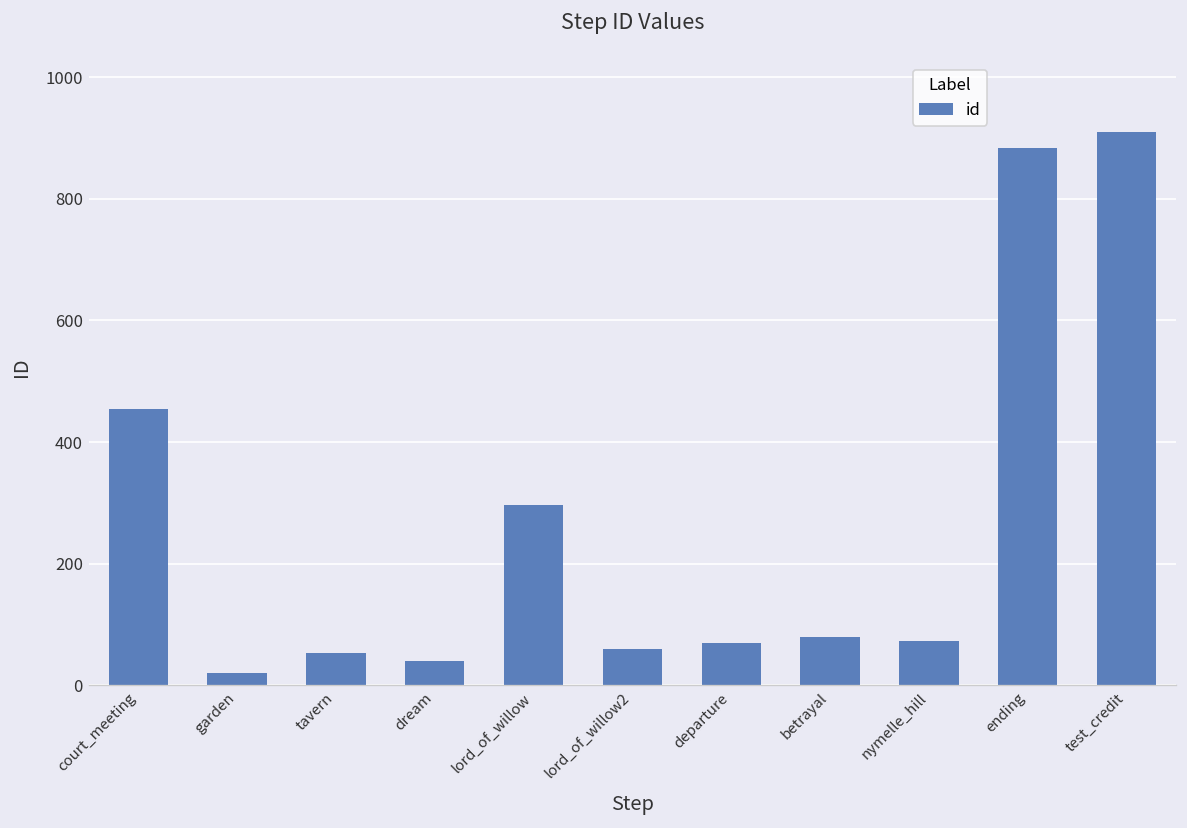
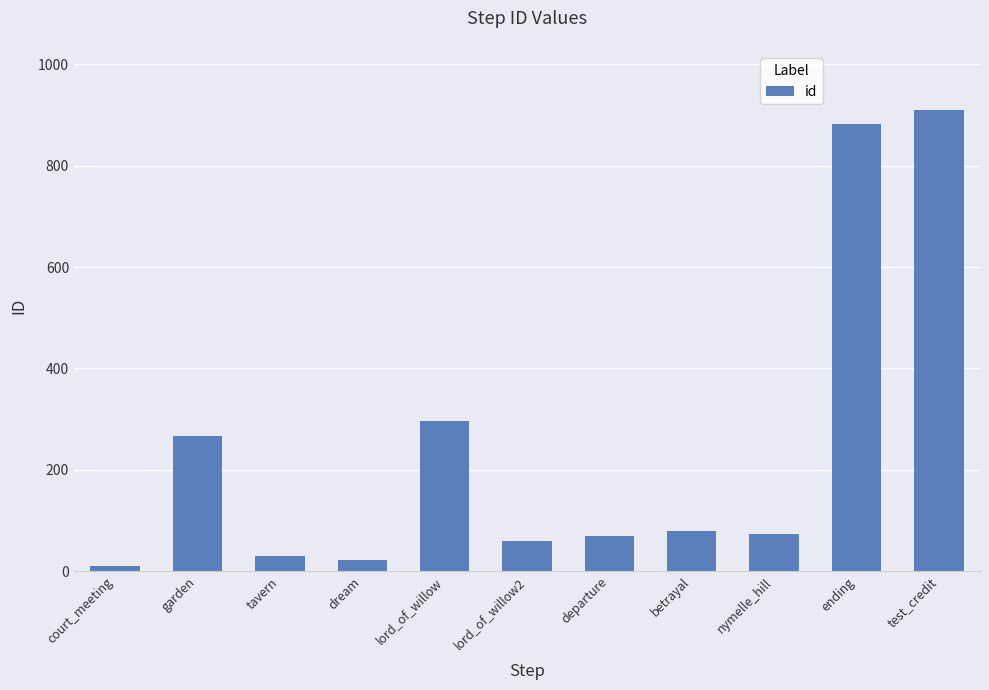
court_meeting: 450 -> 10
garden: 20 -> 270
tavern: 50 -> 30
dream: 40 -> 20
